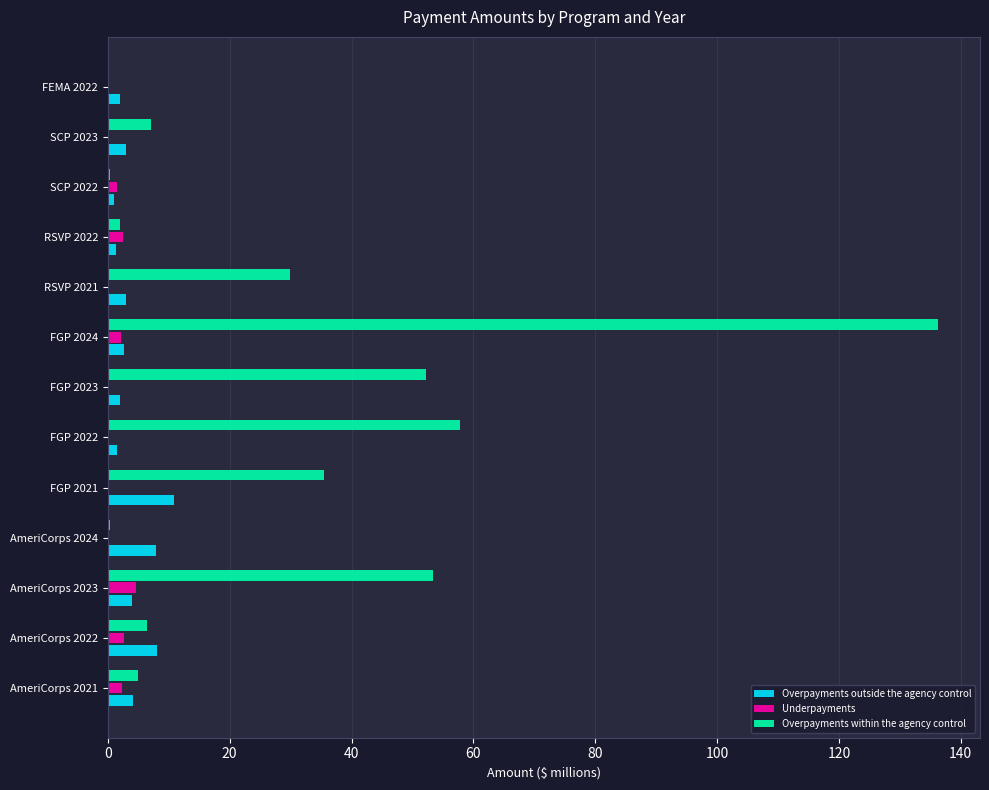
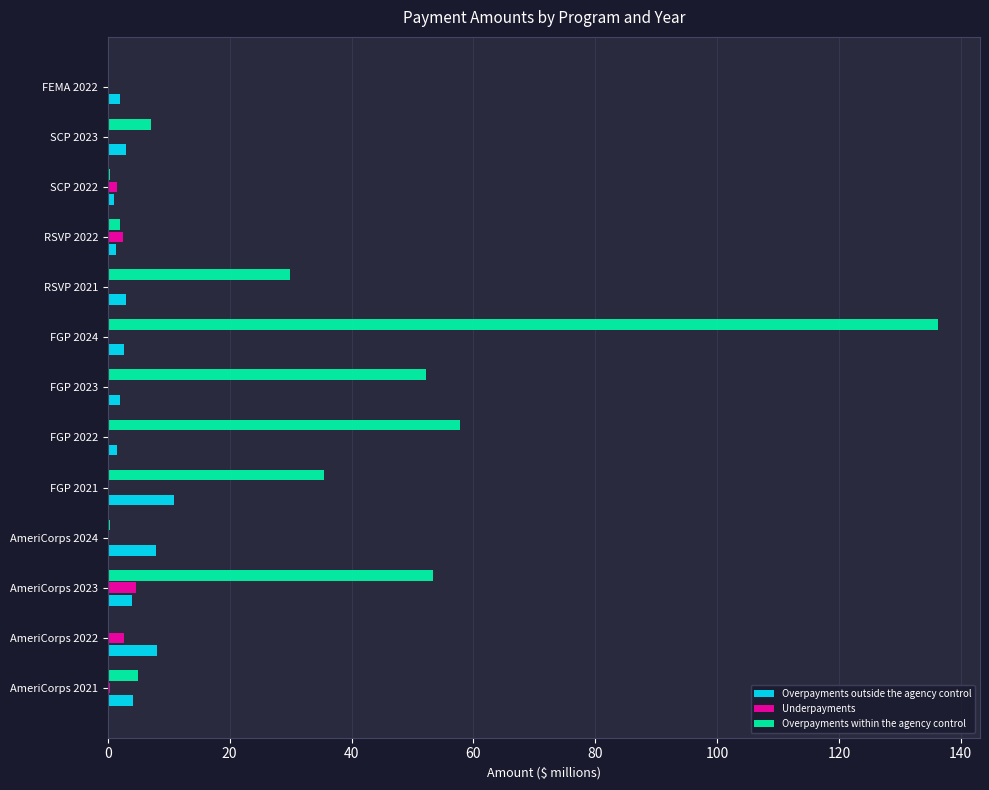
Underpayments, FGP 2024: 2 -> 0
Overpayments within the agency control, AmeriCorps 2022: 6 -> 0
Underpayments, AmeriCorps 2021: 2 -> 0
